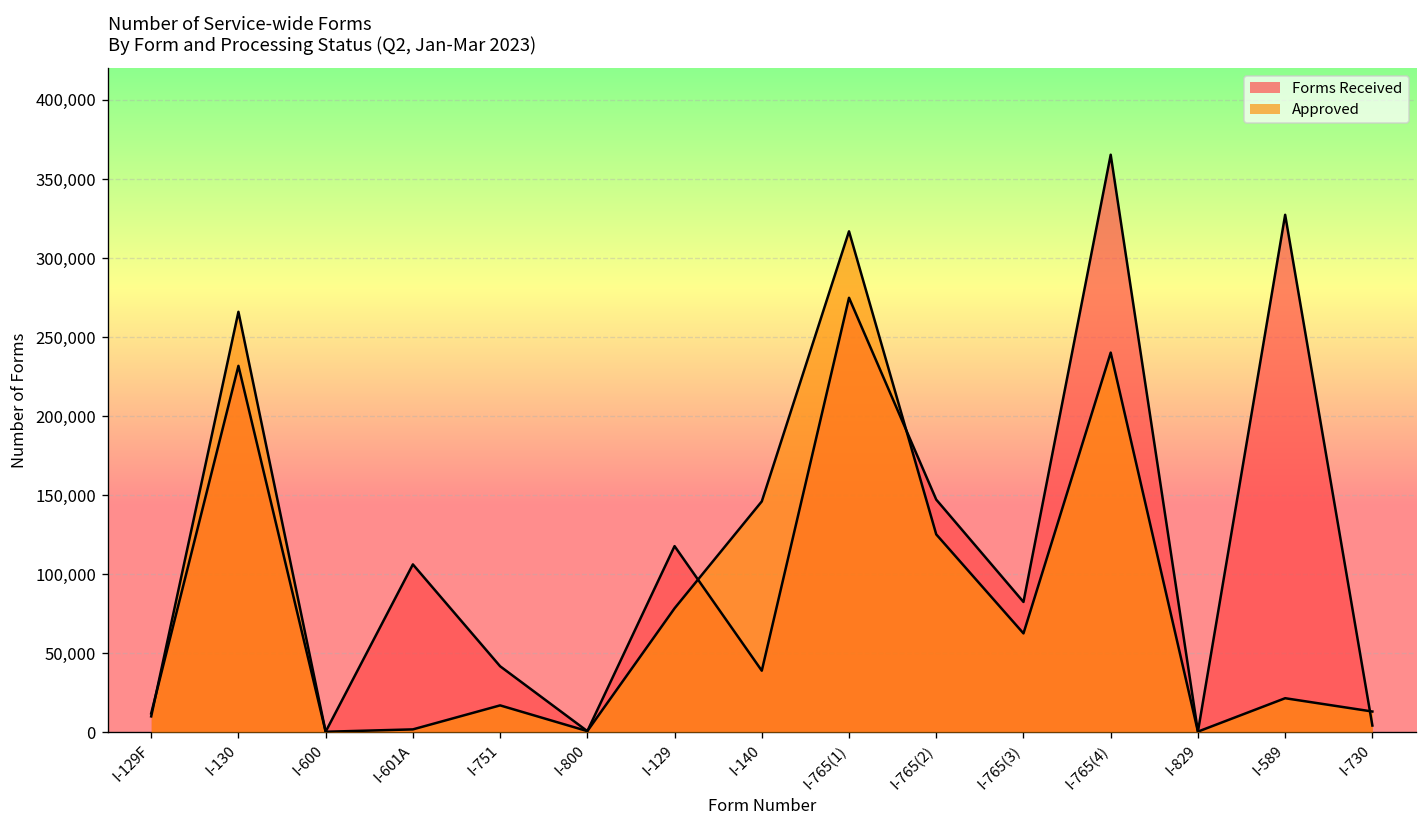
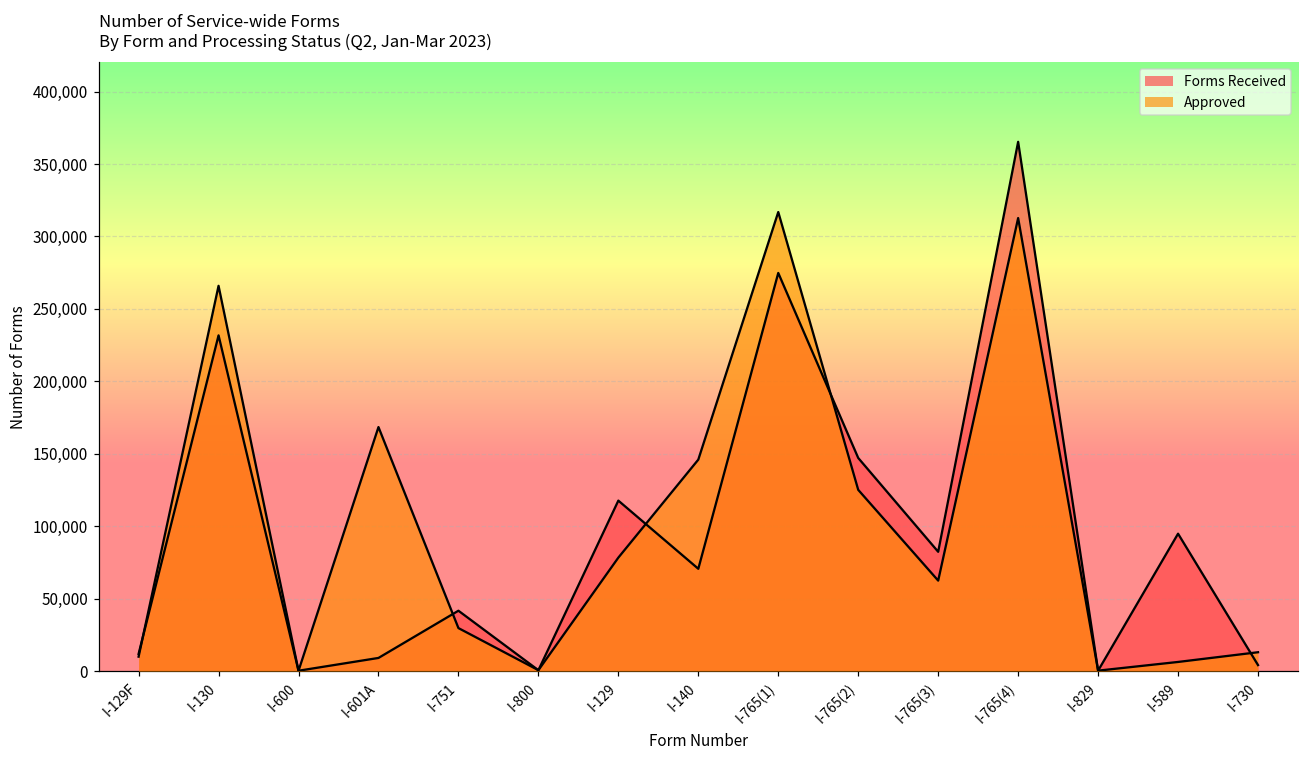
Forms Received, I-601A: 106,000 -> 9,000
Approved, I-601A: 2,000 -> 168,000
Approved, I-751: 17,000 -> 30,000
Forms Received, I-140: 39,000 -> 71,000
Approved, I-765(4): 240,000 -> 313,000
Forms Received, I-589: 327,000 -> 95,000
Approved, I-589: 21,000 -> 6,000
